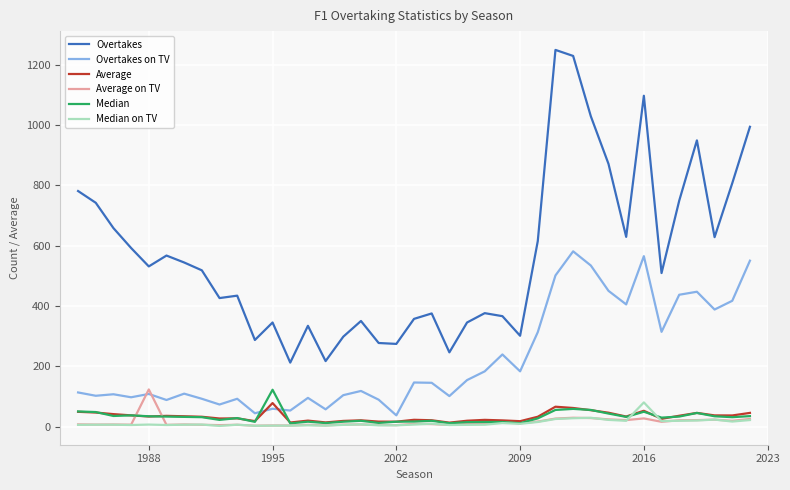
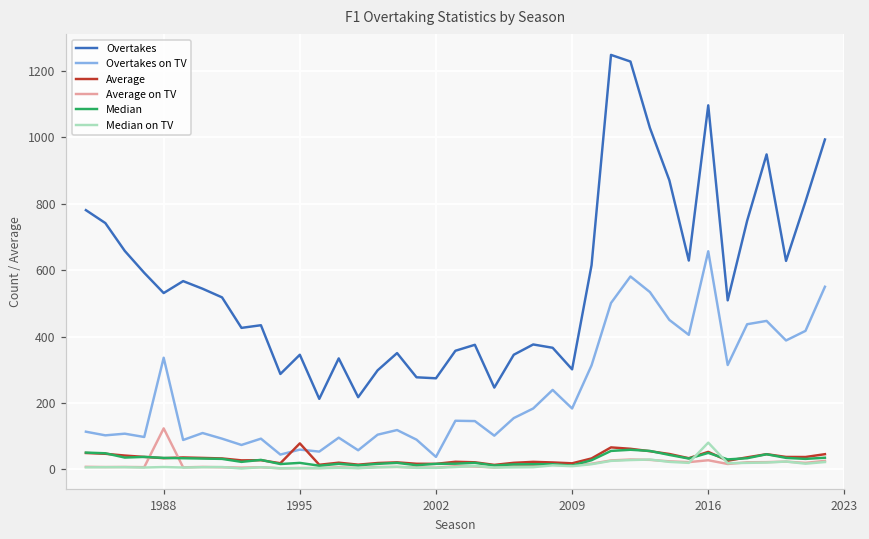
Overtakes on TV, 1988: 110 -> 340
Median, 1995: 120 -> 20
Overtakes on TV, 2016: 570 -> 660
